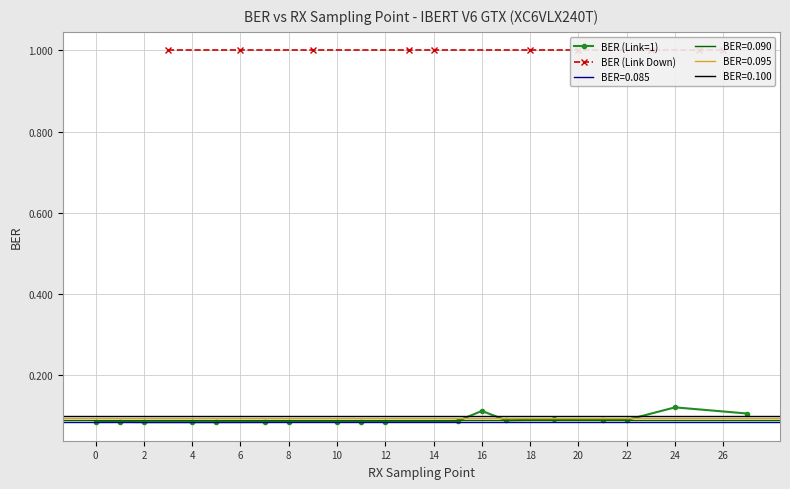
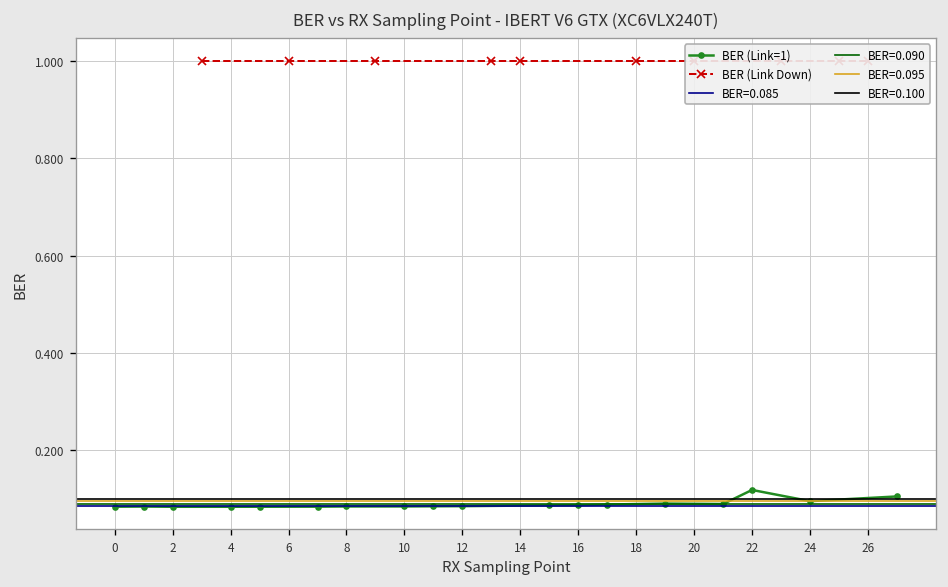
BER (Link=1), 16: 0.11 -> 0.09
BER (Link=1), 22: 0.09 -> 0.12
BER (Link=1), 24: 0.12 -> 0.10
